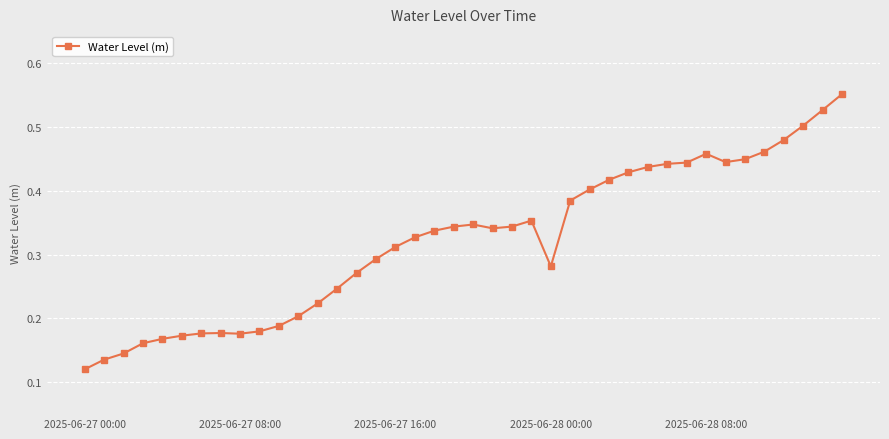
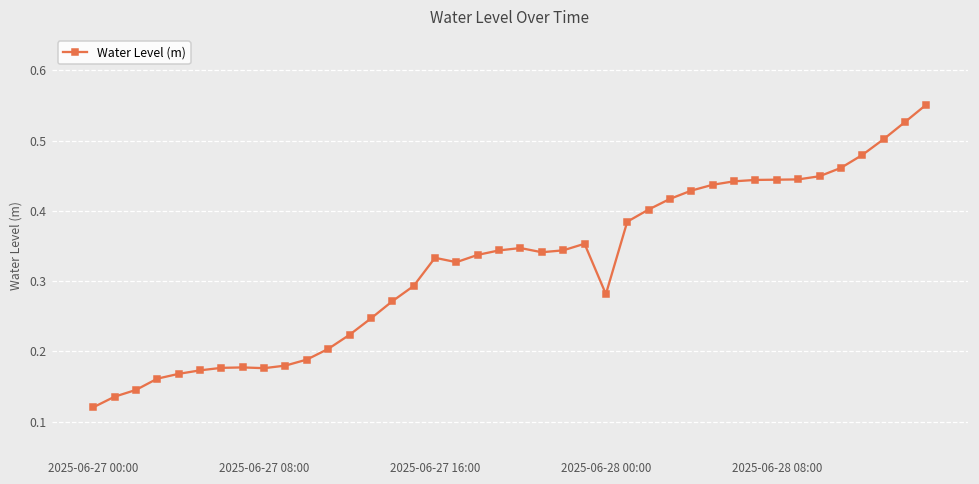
2025-06-27 16:00: 0.31 -> 0.33
2025-06-28 08:00: 0.46 -> 0.44
